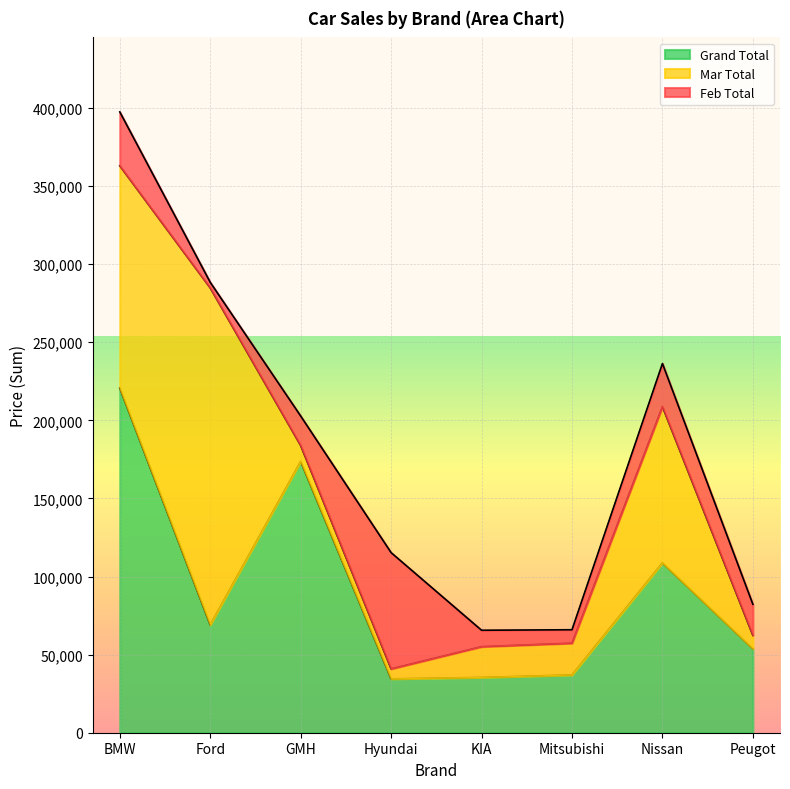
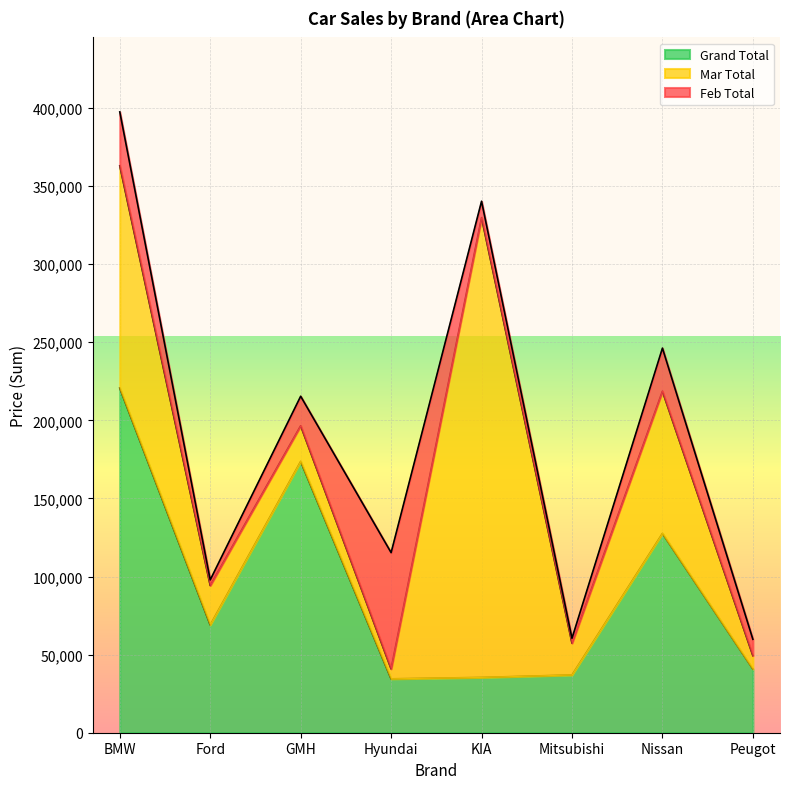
Mar Total, Ford: 216,000 -> 25,000
Mar Total, GMH: 10,000 -> 23,000
Mar Total, KIA: 20,000 -> 294,000
Feb Total, Mitsubishi: 9,000 -> 3,000
Grand Total, Nissan: 109,000 -> 128,000
Mar Total, Nissan: 100,000 -> 91,000
Grand Total, Peugot: 54,000 -> 41,000
Feb Total, Peugot: 20,000 -> 10,000
